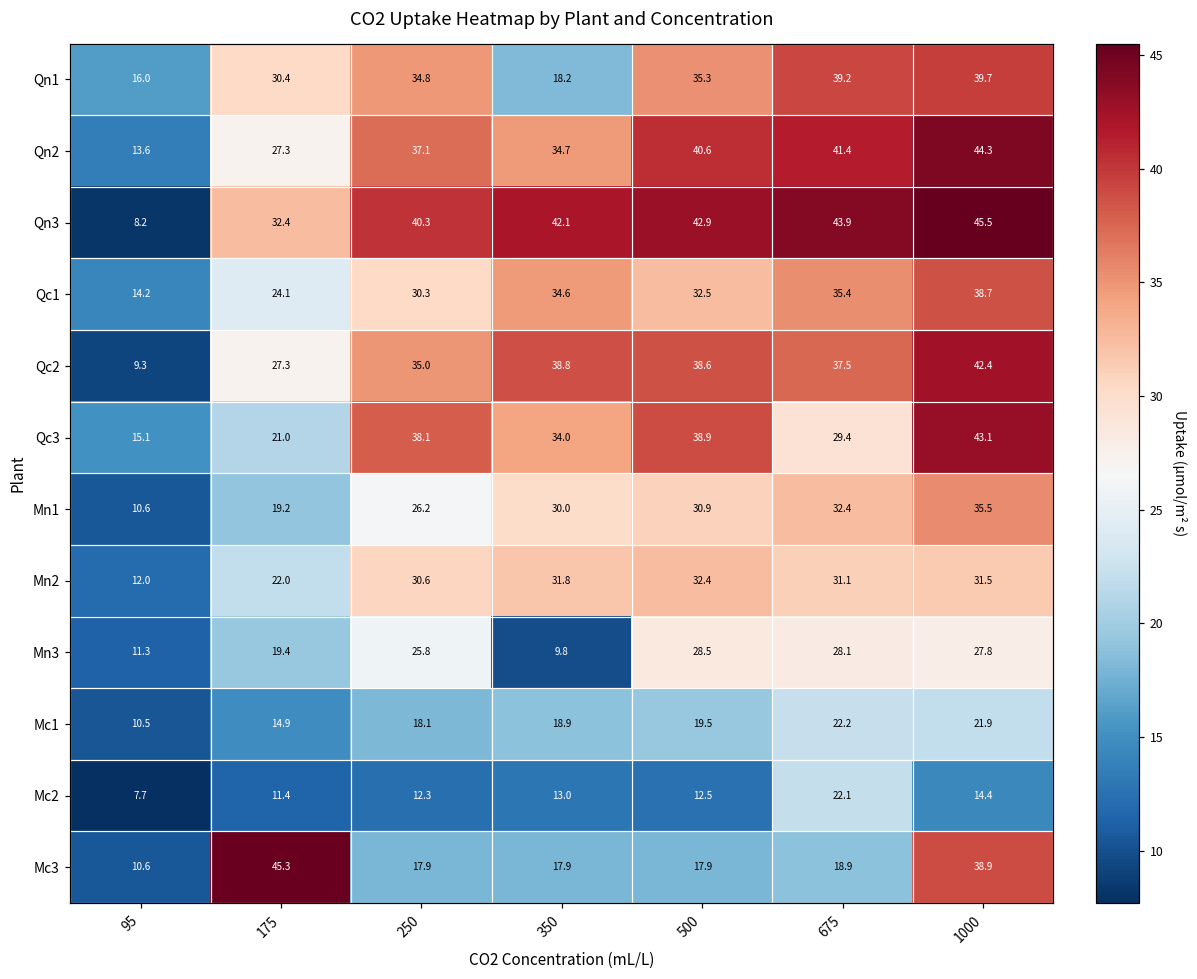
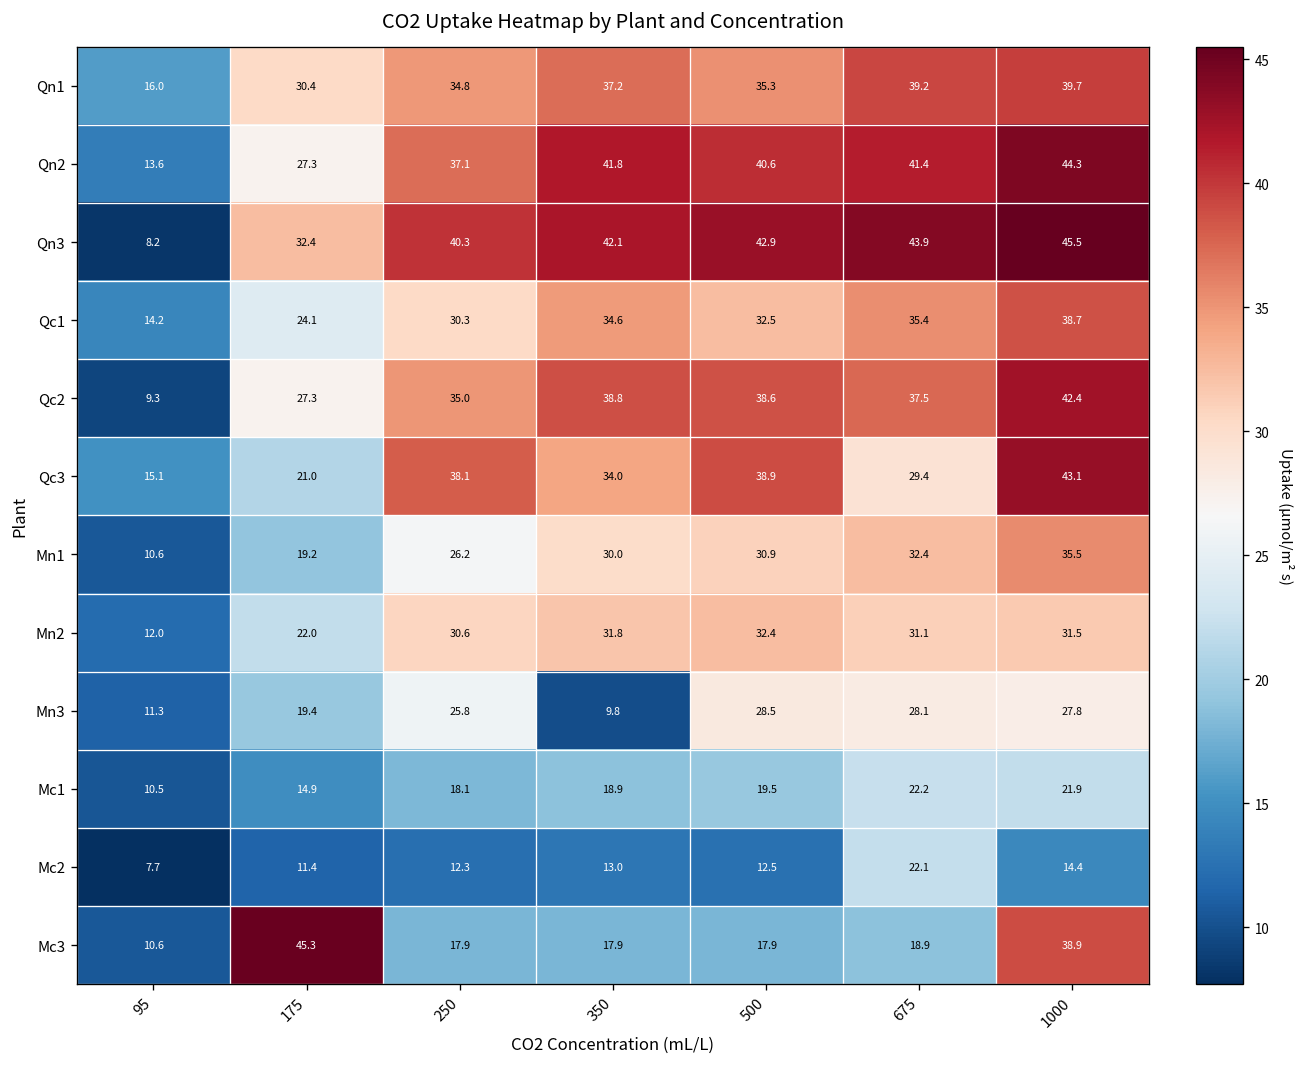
Qn1, 350: 18.2 -> 37.2
Qn2, 350: 34.7 -> 41.8
